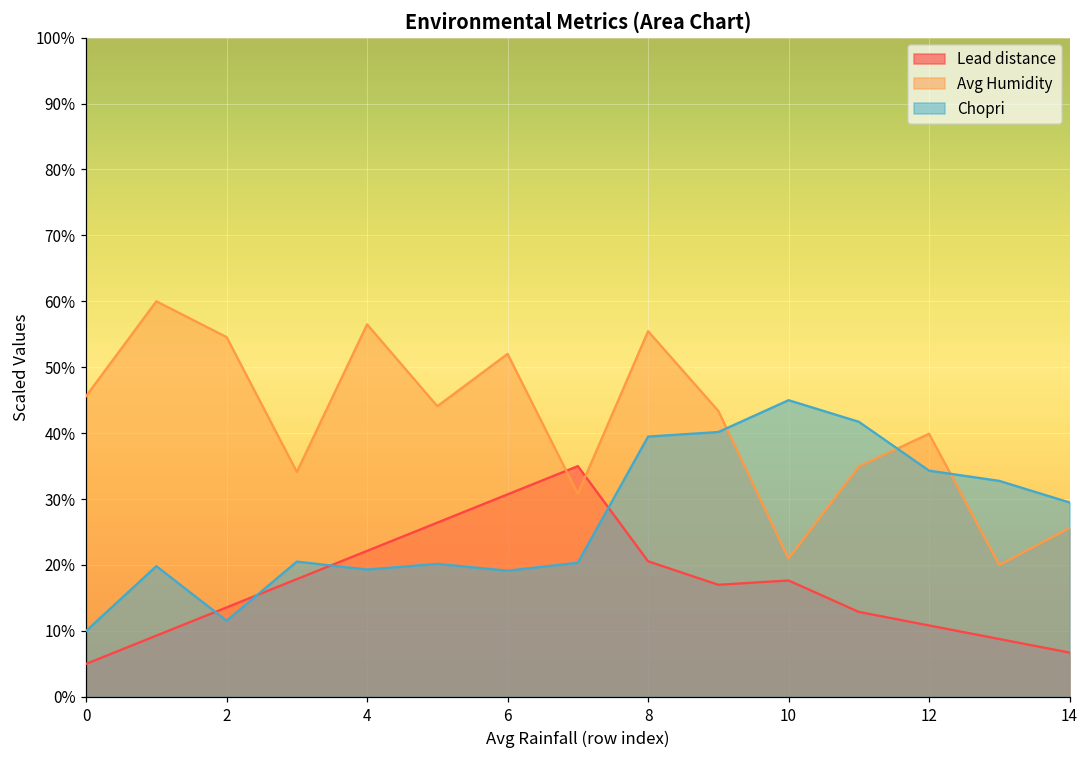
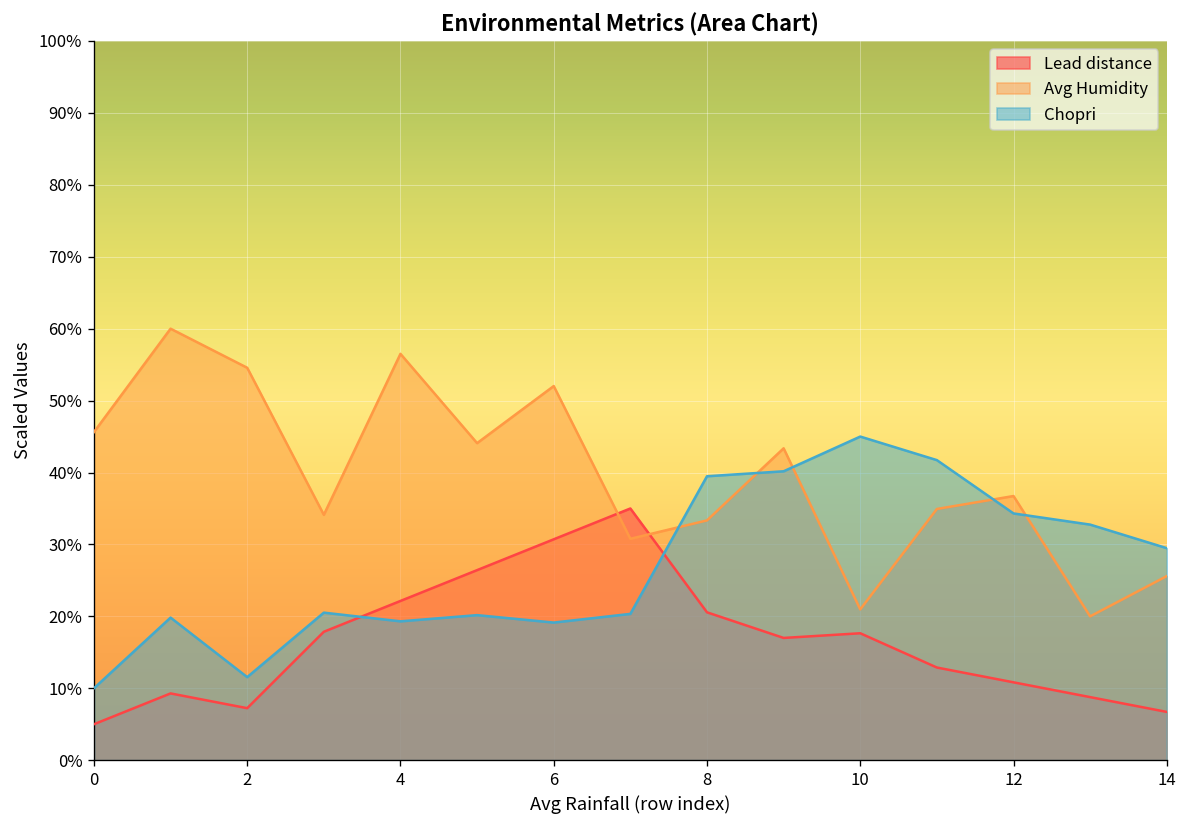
Lead distance, 2: 14% -> 7%
Avg Humidity, 8: 55% -> 33%
Avg Humidity, 12: 40% -> 37%
